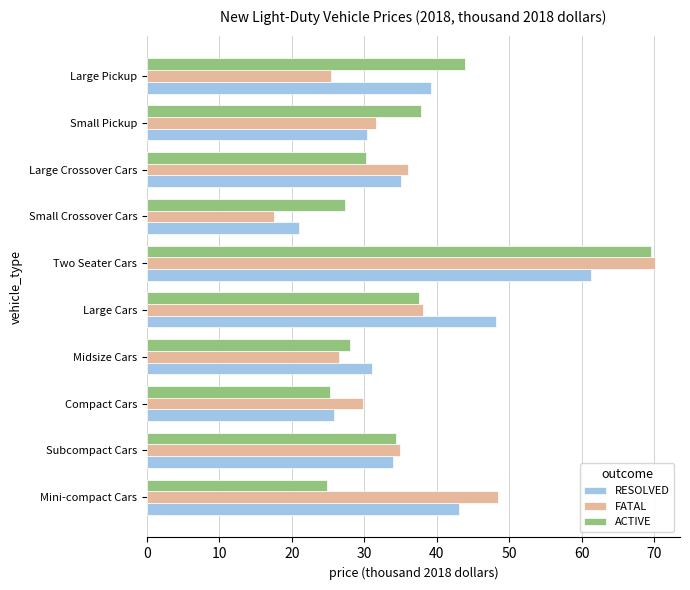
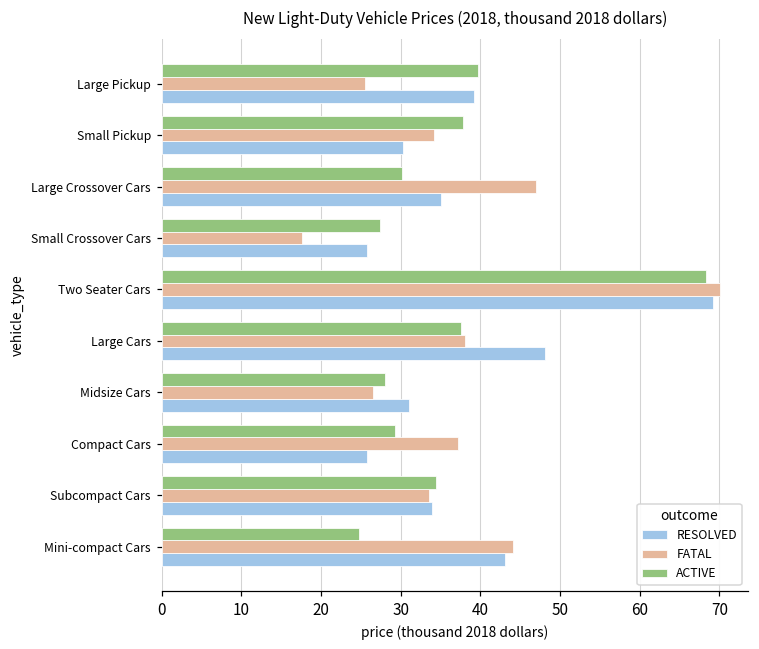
ACTIVE, Large Pickup: 44 -> 40
FATAL, Small Pickup: 32 -> 34
FATAL, Large Crossover Cars: 36 -> 47
RESOLVED, Small Crossover Cars: 21 -> 26
ACTIVE, Two Seater Cars: 70 -> 68
RESOLVED, Two Seater Cars: 61 -> 69
ACTIVE, Compact Cars: 25 -> 29
FATAL, Compact Cars: 30 -> 37
FATAL, Subcompact Cars: 35 -> 33
FATAL, Mini-compact Cars: 48 -> 44
